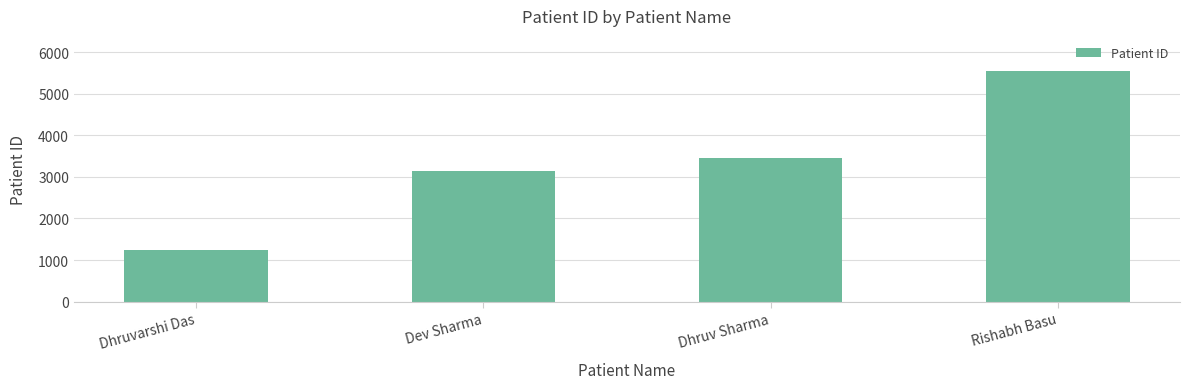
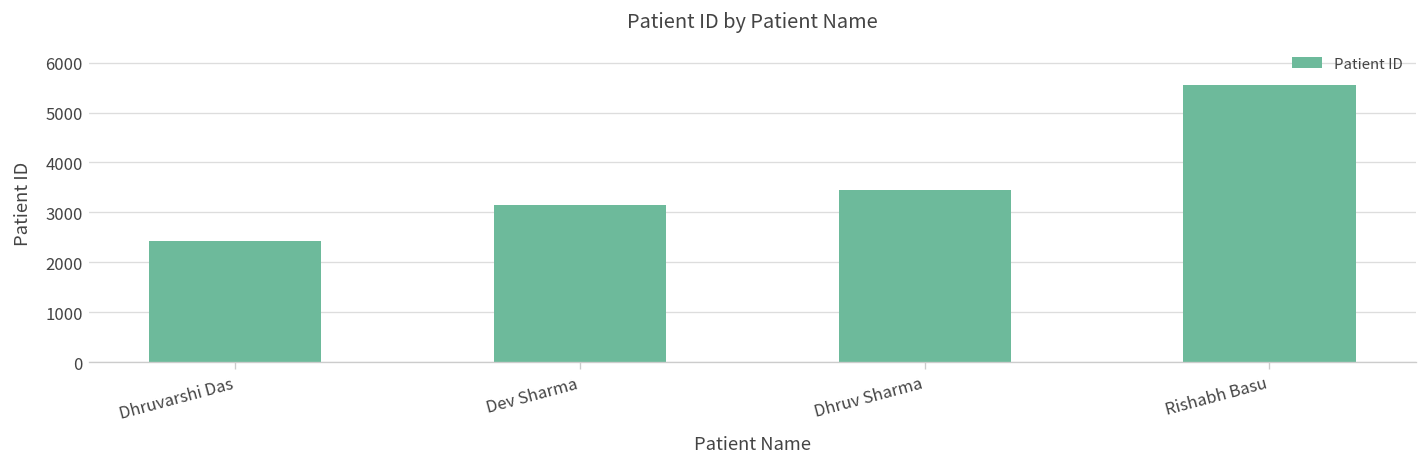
Dhruvarshi Das: 1200 -> 2400
